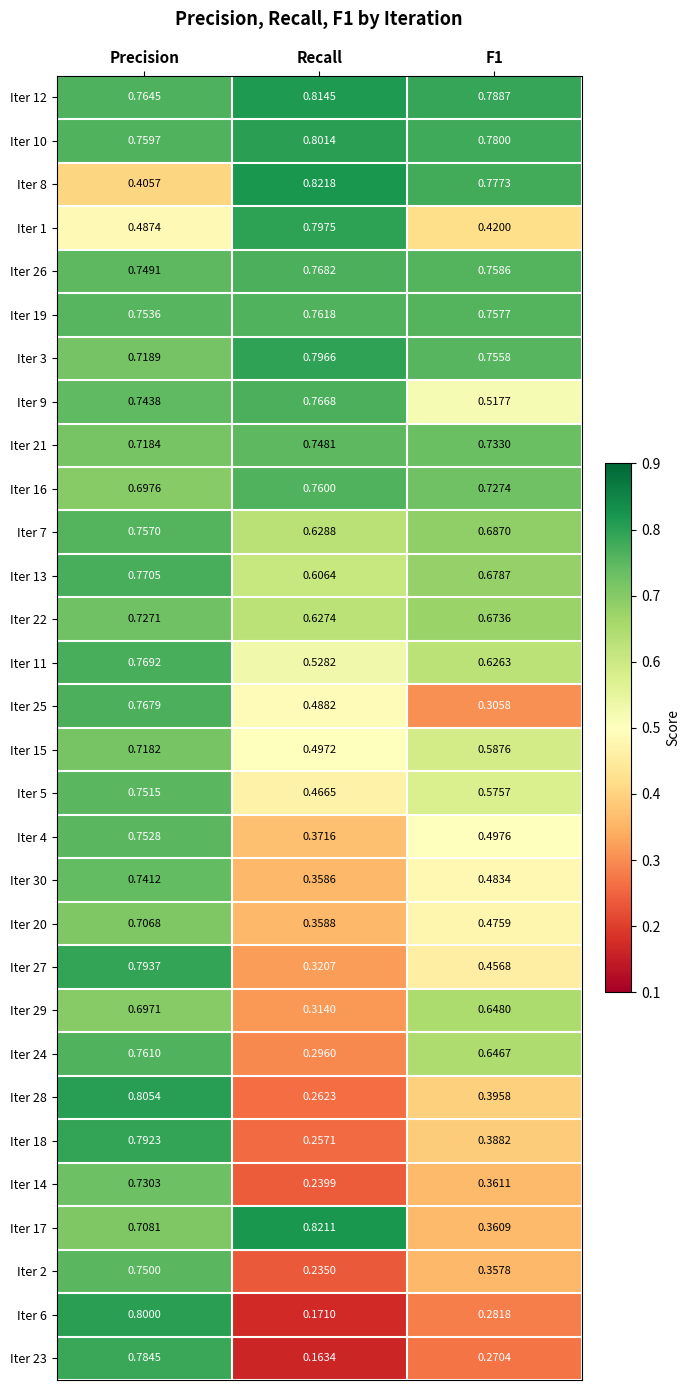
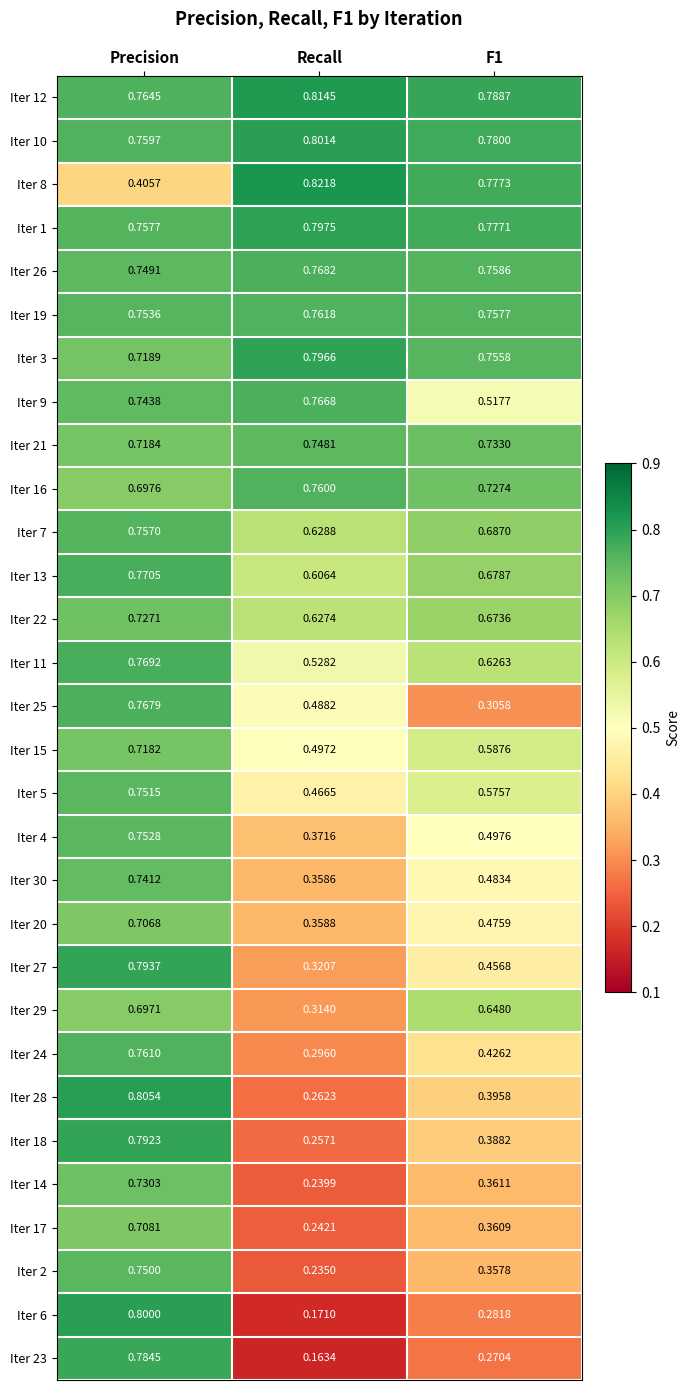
Iter 1, Precision: 0.4874 -> 0.7577
Iter 1, F1: 0.4200 -> 0.7771
Iter 24, F1: 0.6467 -> 0.4262
Iter 17, Recall: 0.8211 -> 0.2421
